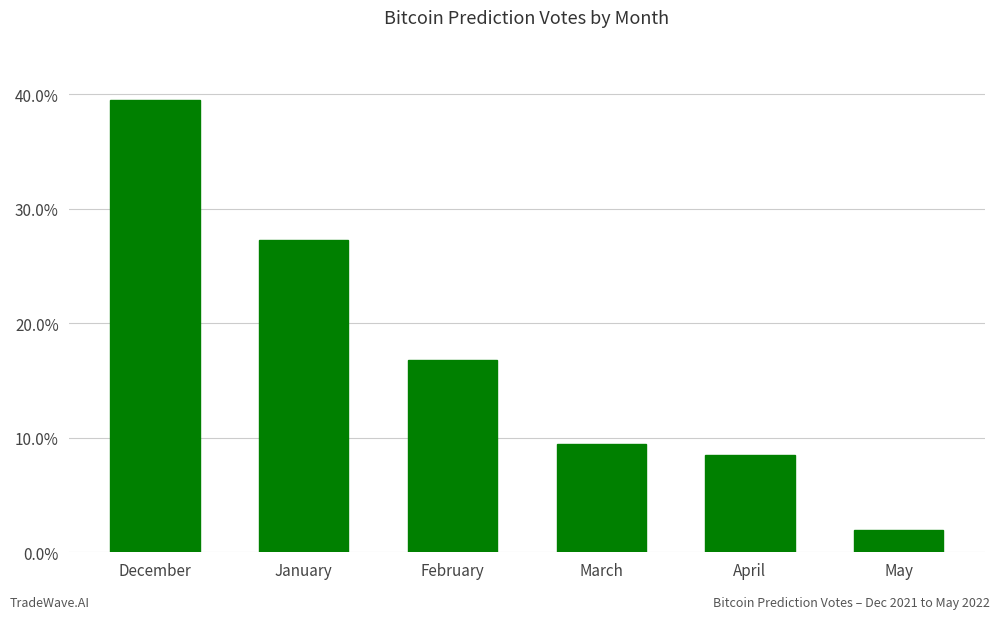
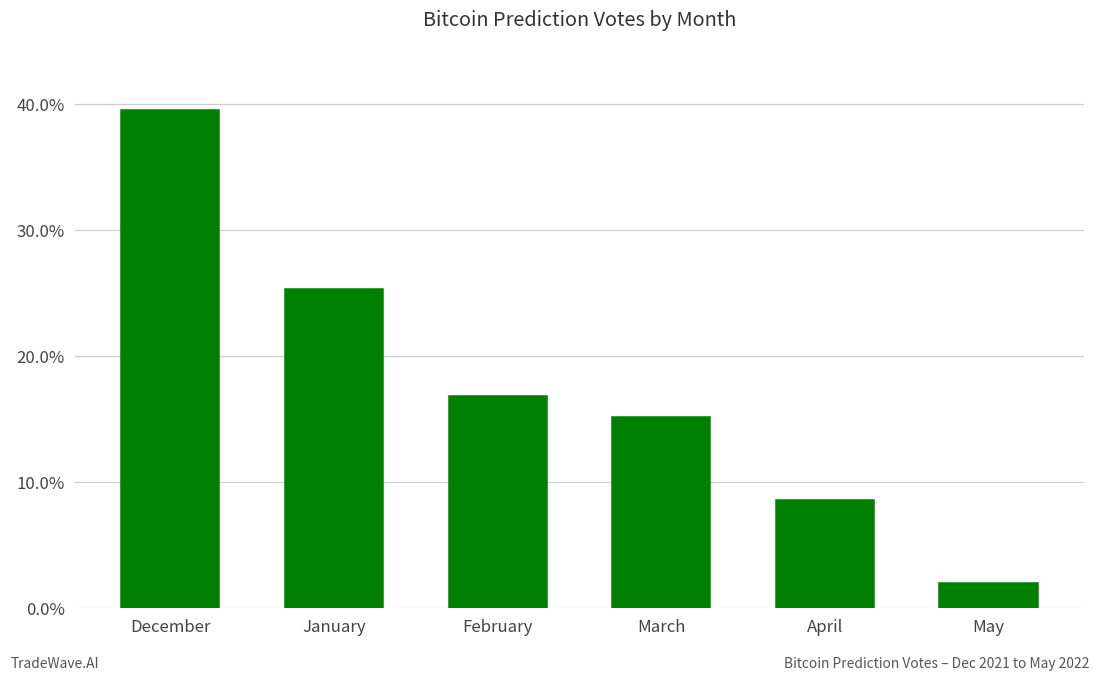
January: 27.3% -> 25.3%
March: 9.5% -> 15.1%
